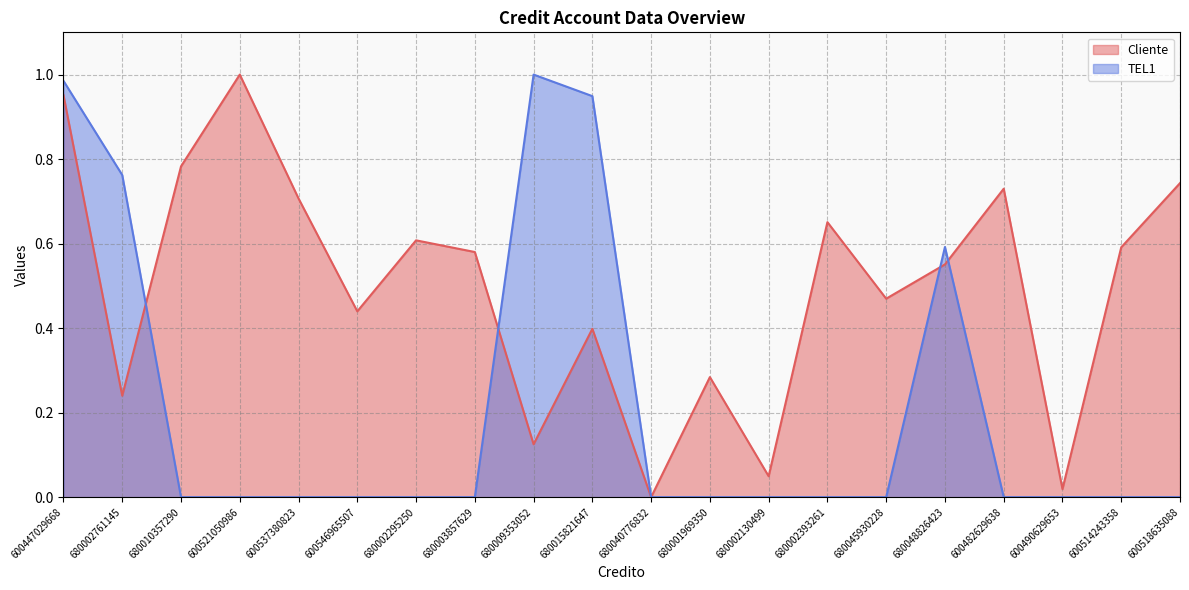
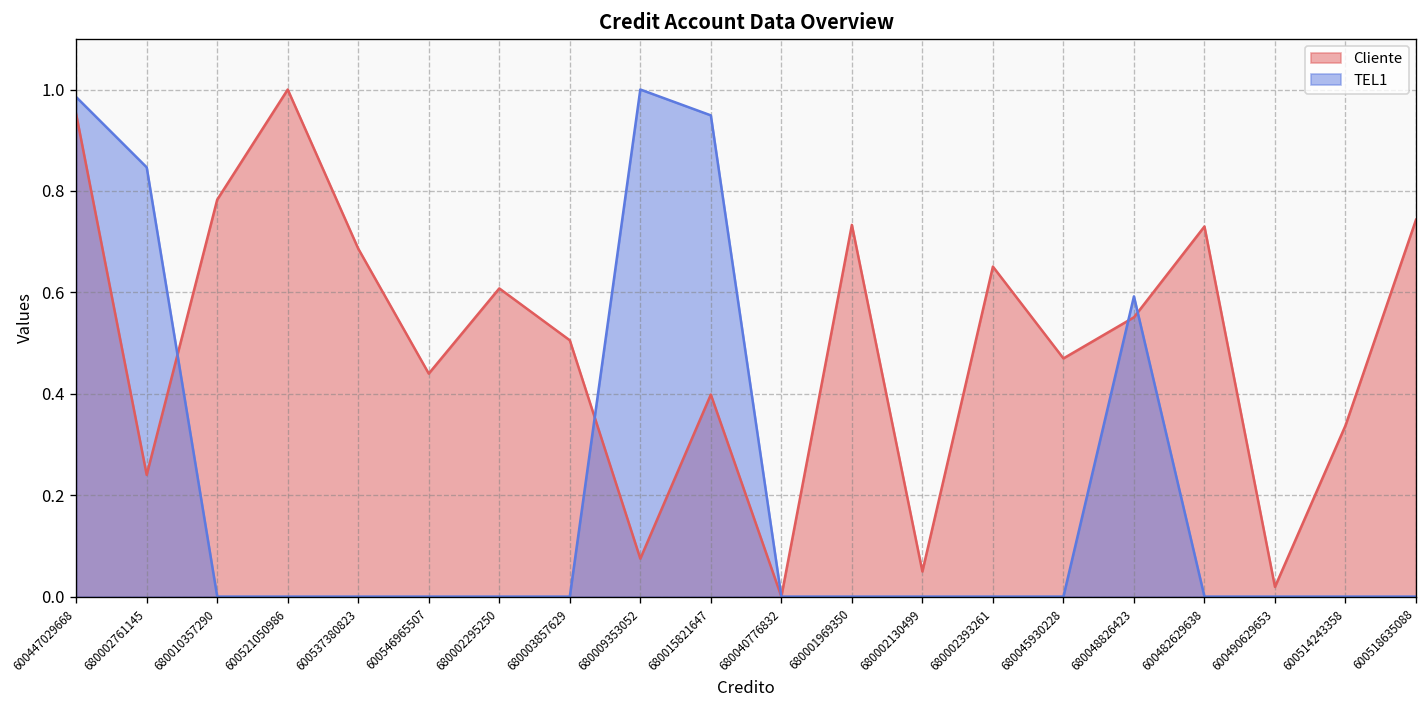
TEL1, 680002761145: 0.76 -> 0.85
Cliente, 600537380823: 0.71 -> 0.69
Cliente, 680003857629: 0.58 -> 0.51
Cliente, 680009353052: 0.13 -> 0.07
Cliente, 680001969350: 0.28 -> 0.73
Cliente, 600514243358: 0.59 -> 0.34
